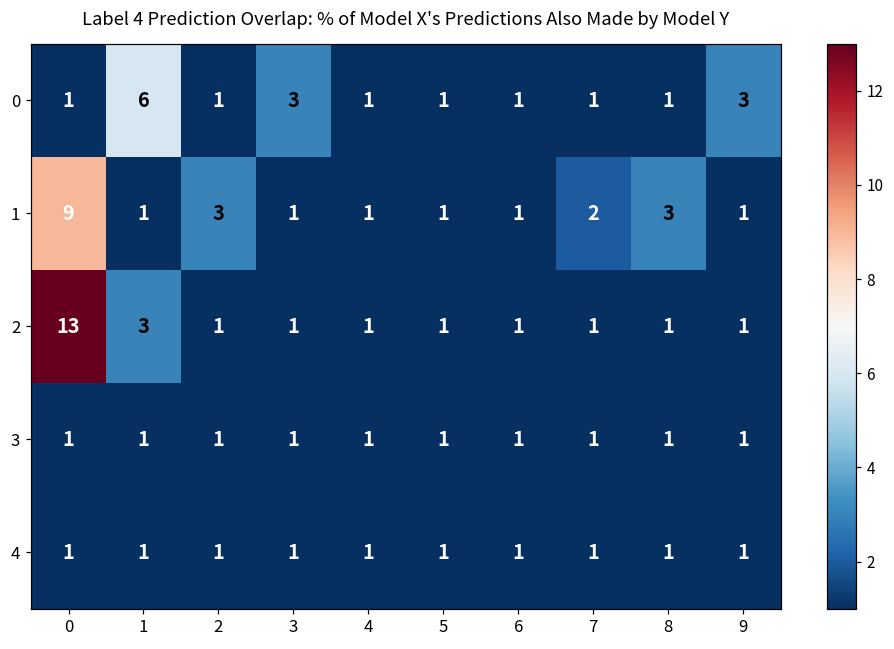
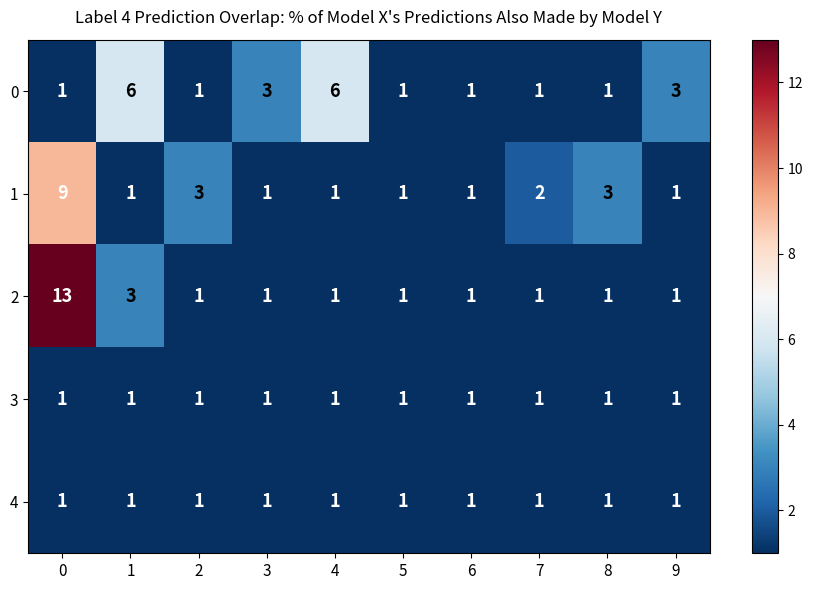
0, 4: 1 -> 6
